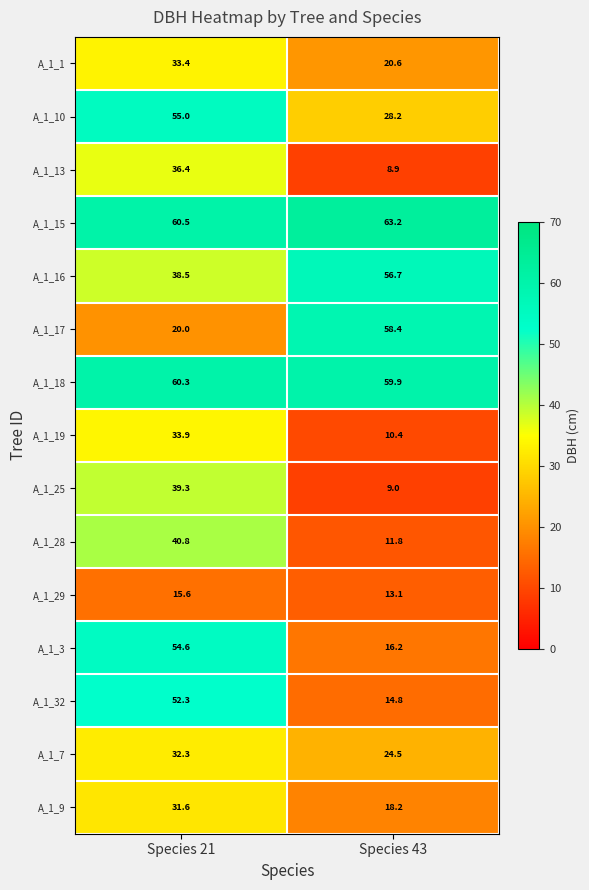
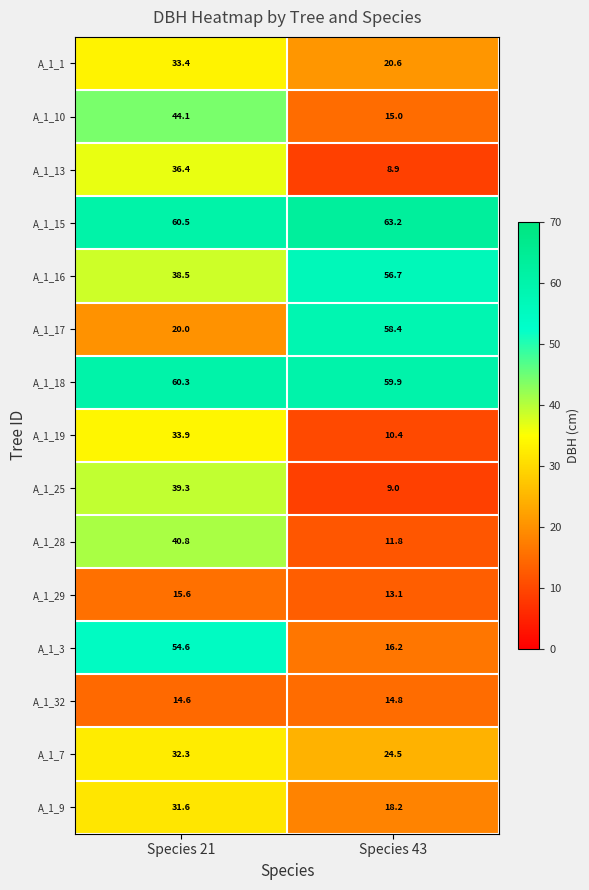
A_1_10, Species 21: 55.0 -> 44.1
A_1_10, Species 43: 28.2 -> 15.0
A_1_32, Species 21: 52.3 -> 14.6
